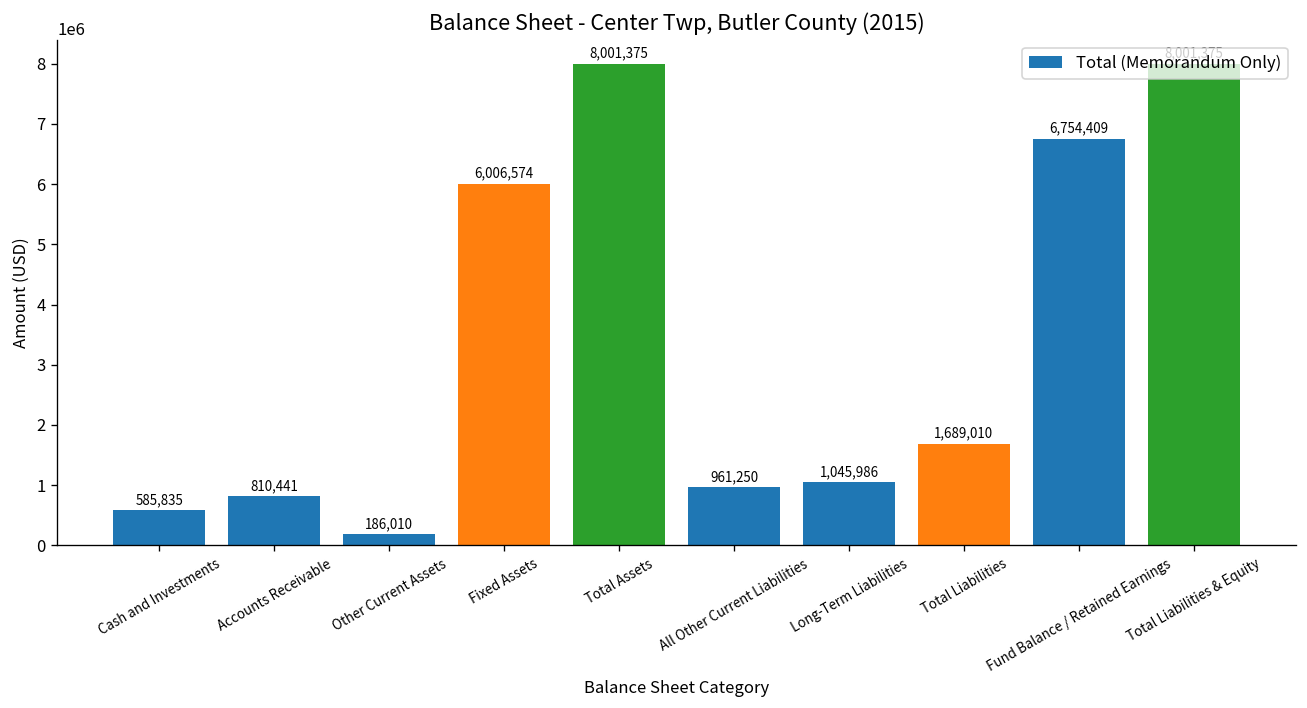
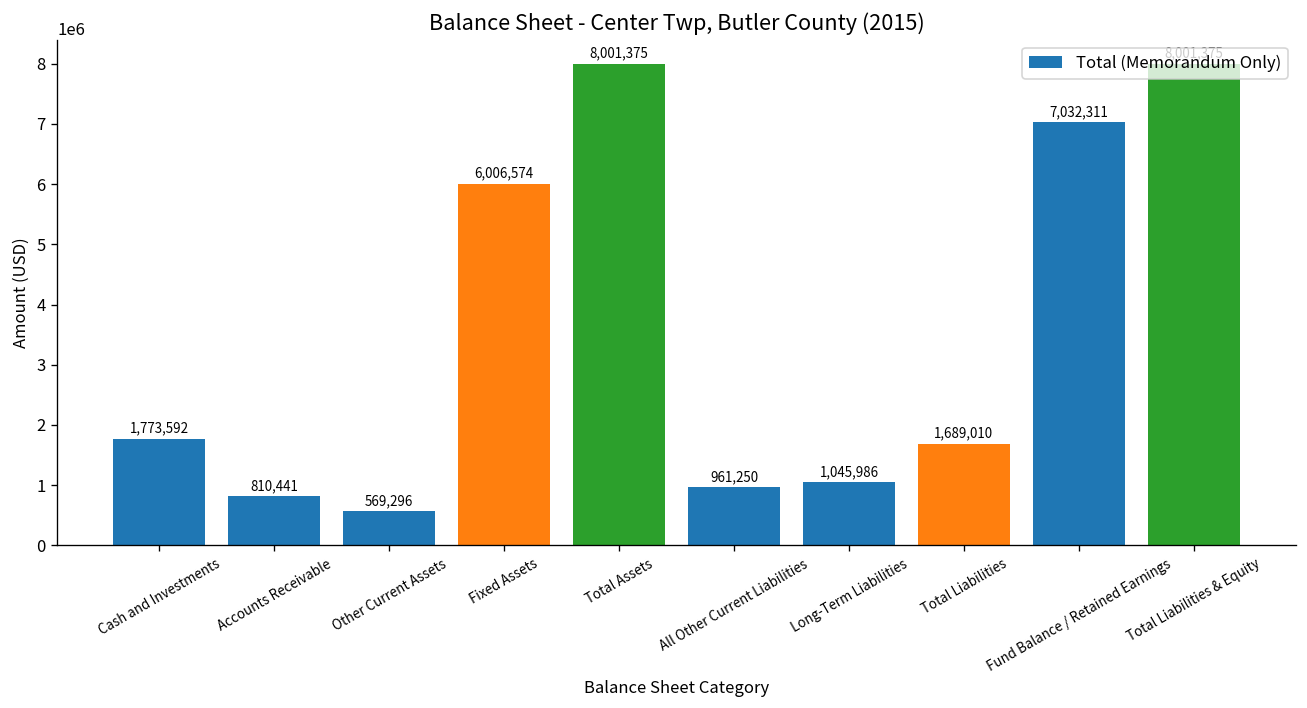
Cash and Investments: 585,835 -> 1,773,592
Other Current Assets: 186,010 -> 569,296
Fund Balance / Retained Earnings: 6,754,409 -> 7,032,311
